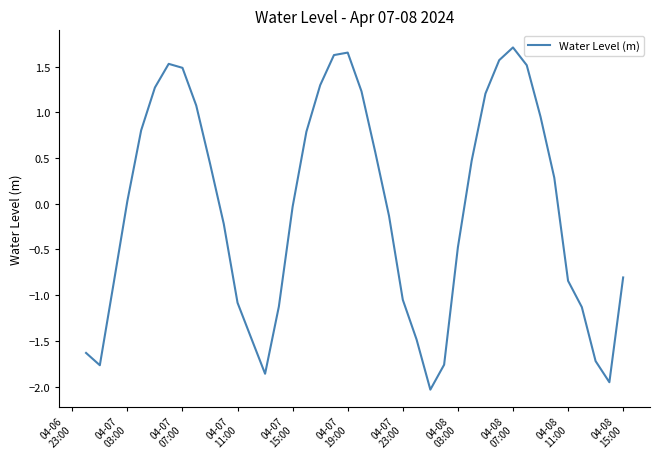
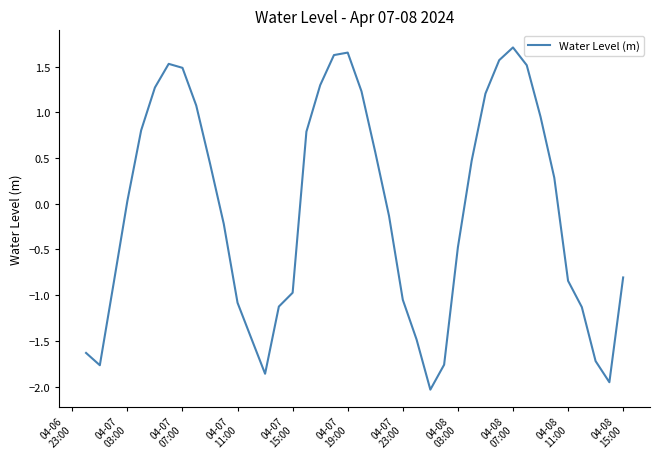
04-07 15:00: 0.0 -> -1.0
